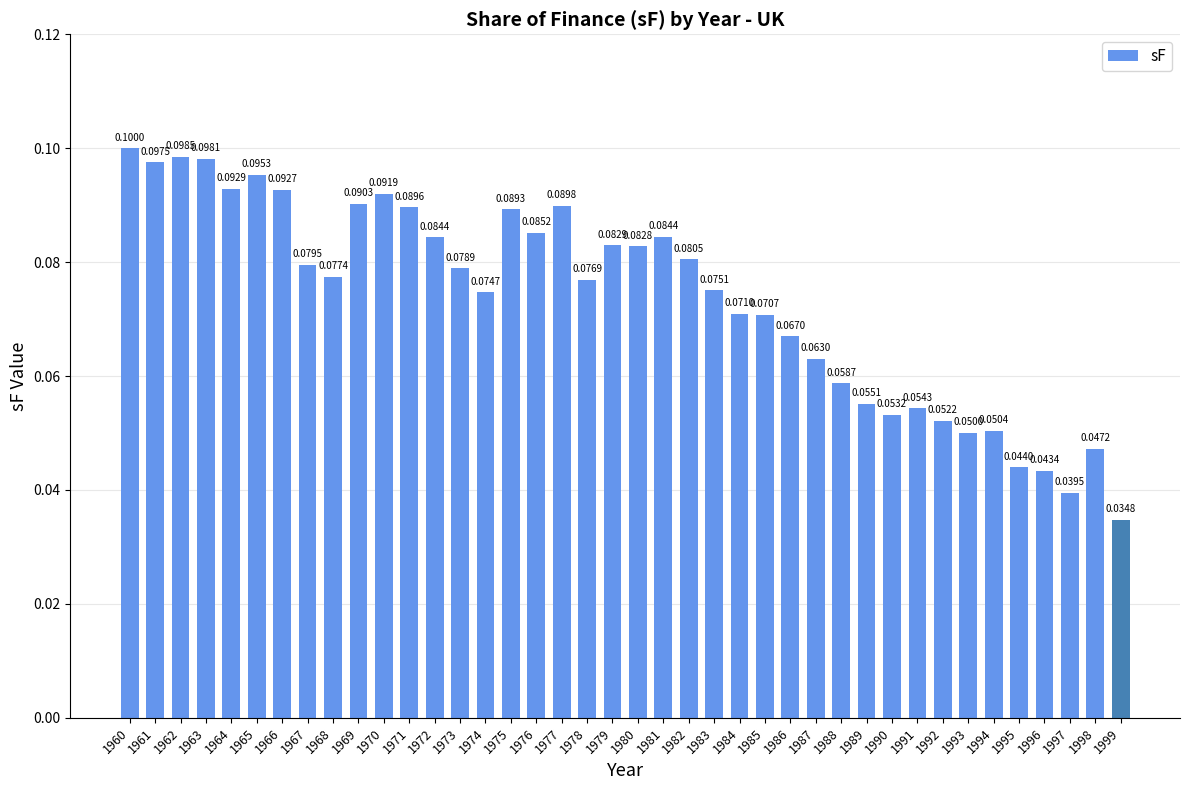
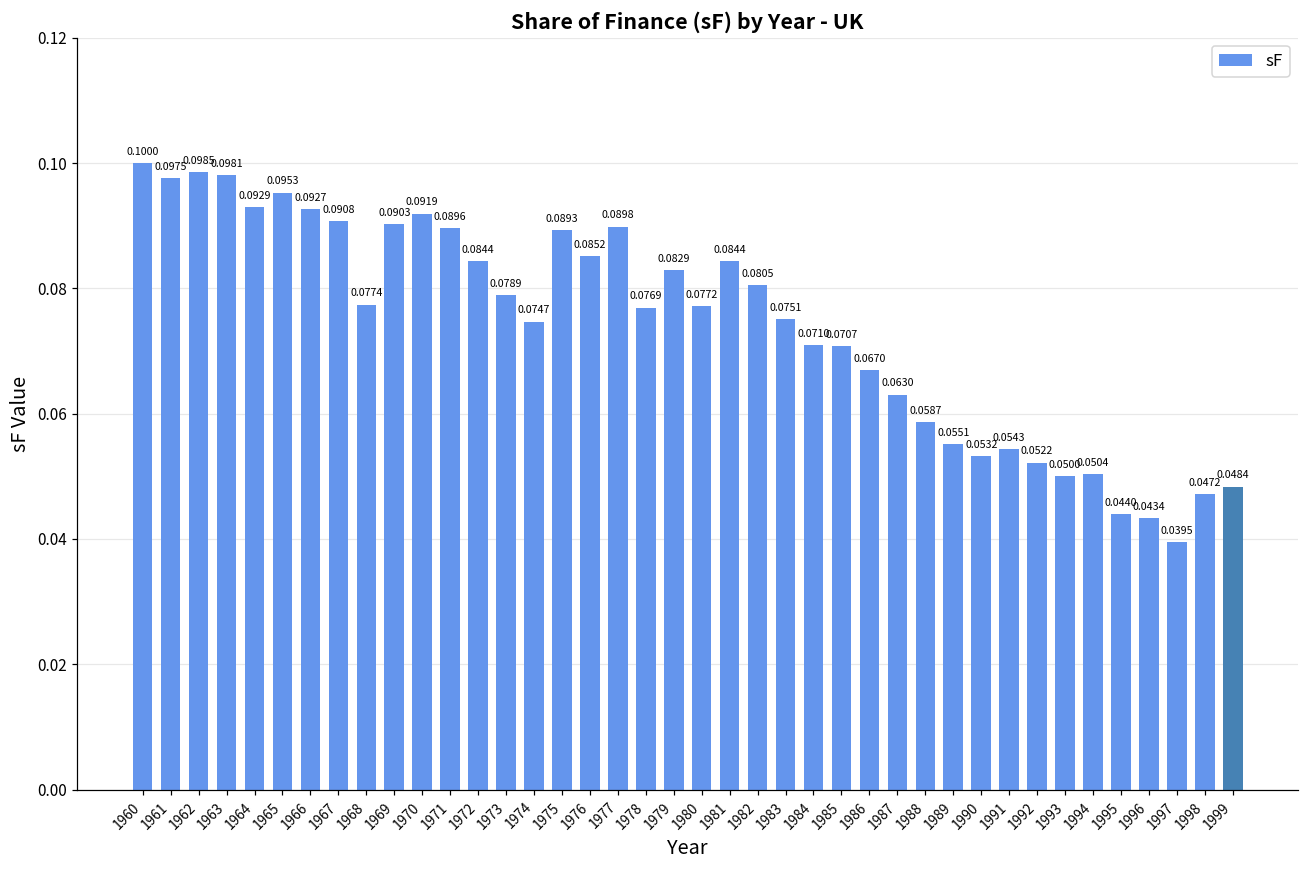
1967: 0.0795 -> 0.0908
1980: 0.0828 -> 0.0772
1999: 0.0348 -> 0.0484
